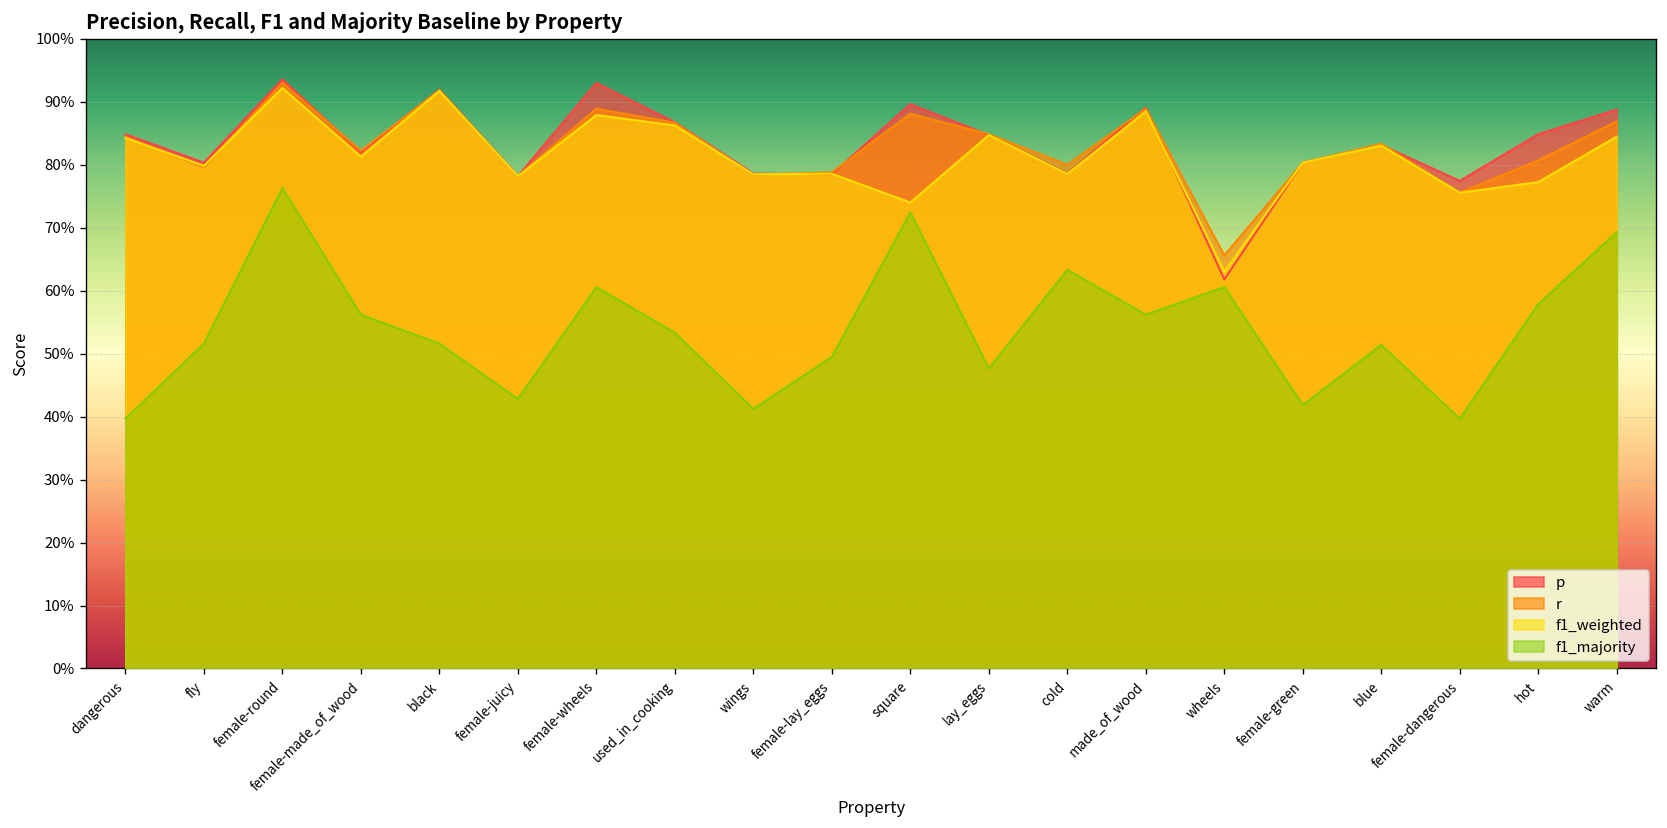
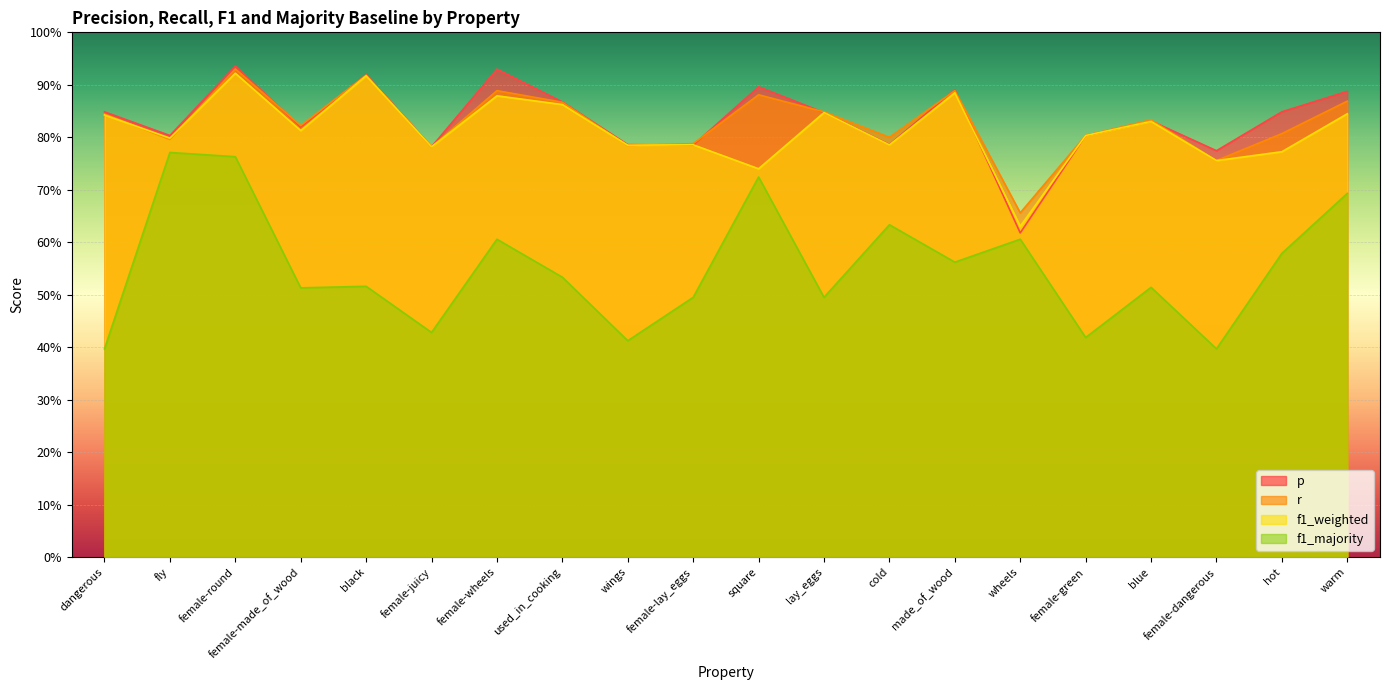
f1_majority, fly: 52% -> 77%
f1_majority, female-made_of_wood: 56% -> 51%
f1_majority, lay_eggs: 48% -> 49%
